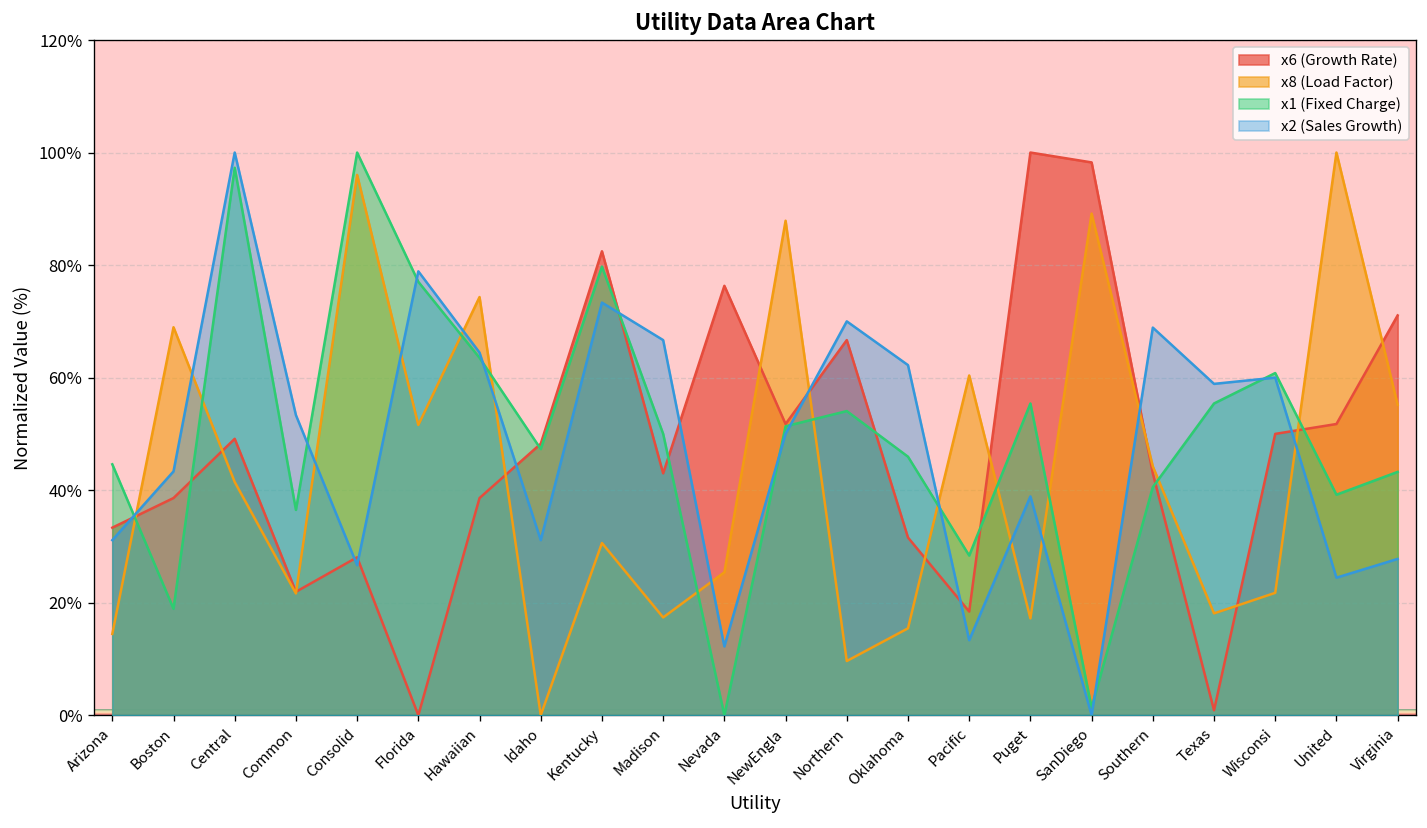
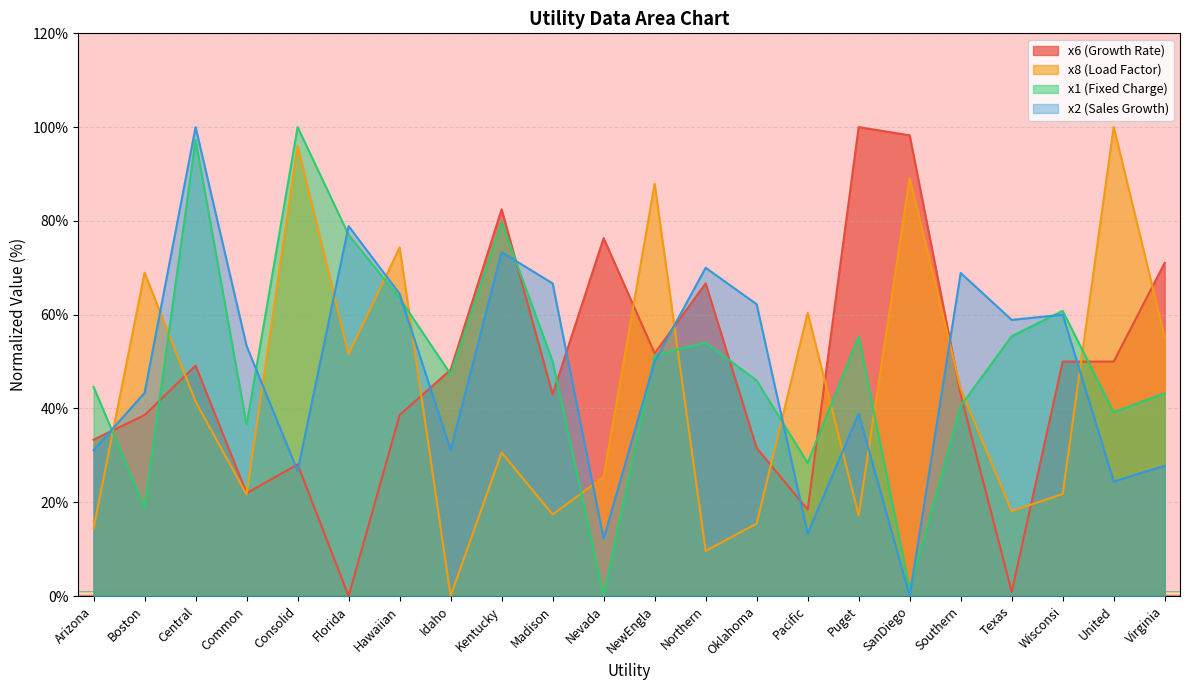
x6 (Growth Rate), United: 52% -> 50%
